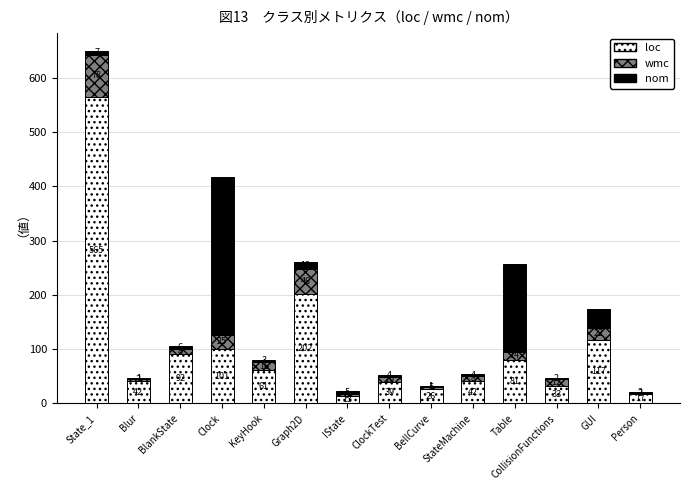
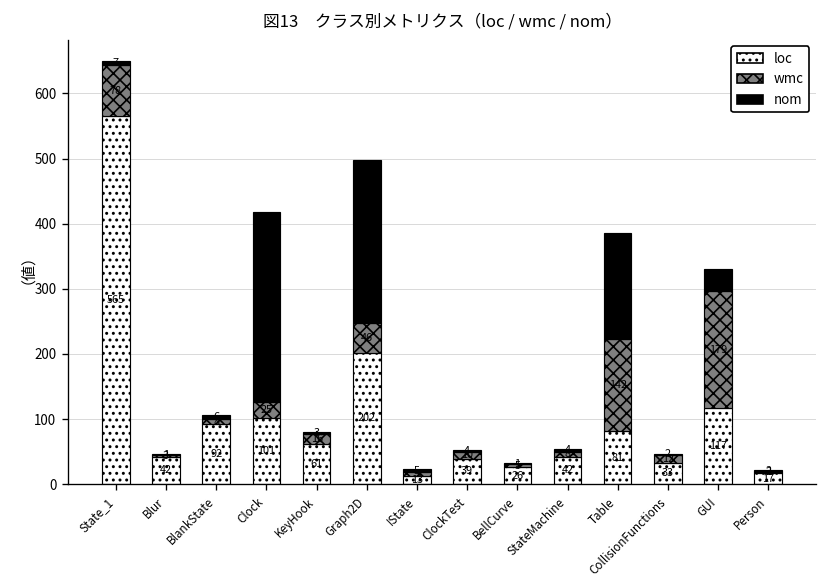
nom, Graph2D: 10 -> 250
wmc, Table: 10 -> 140
wmc, GUI: 22 -> 179
